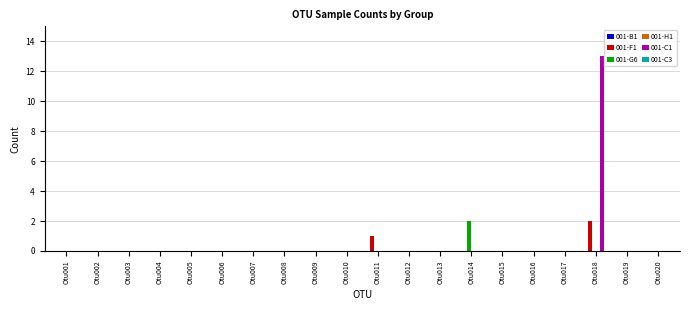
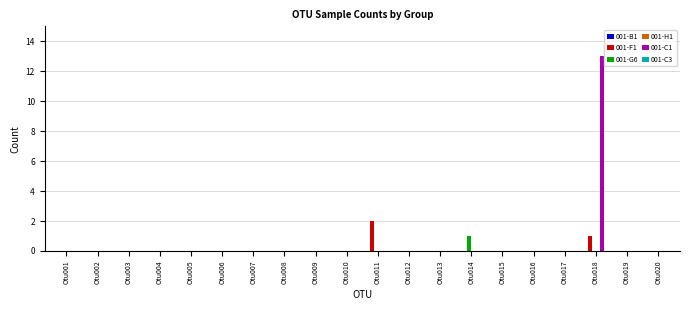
001-F1, Otu011: 1 -> 2
001-G6, Otu014: 2 -> 1
001-F1, Otu018: 2 -> 1
